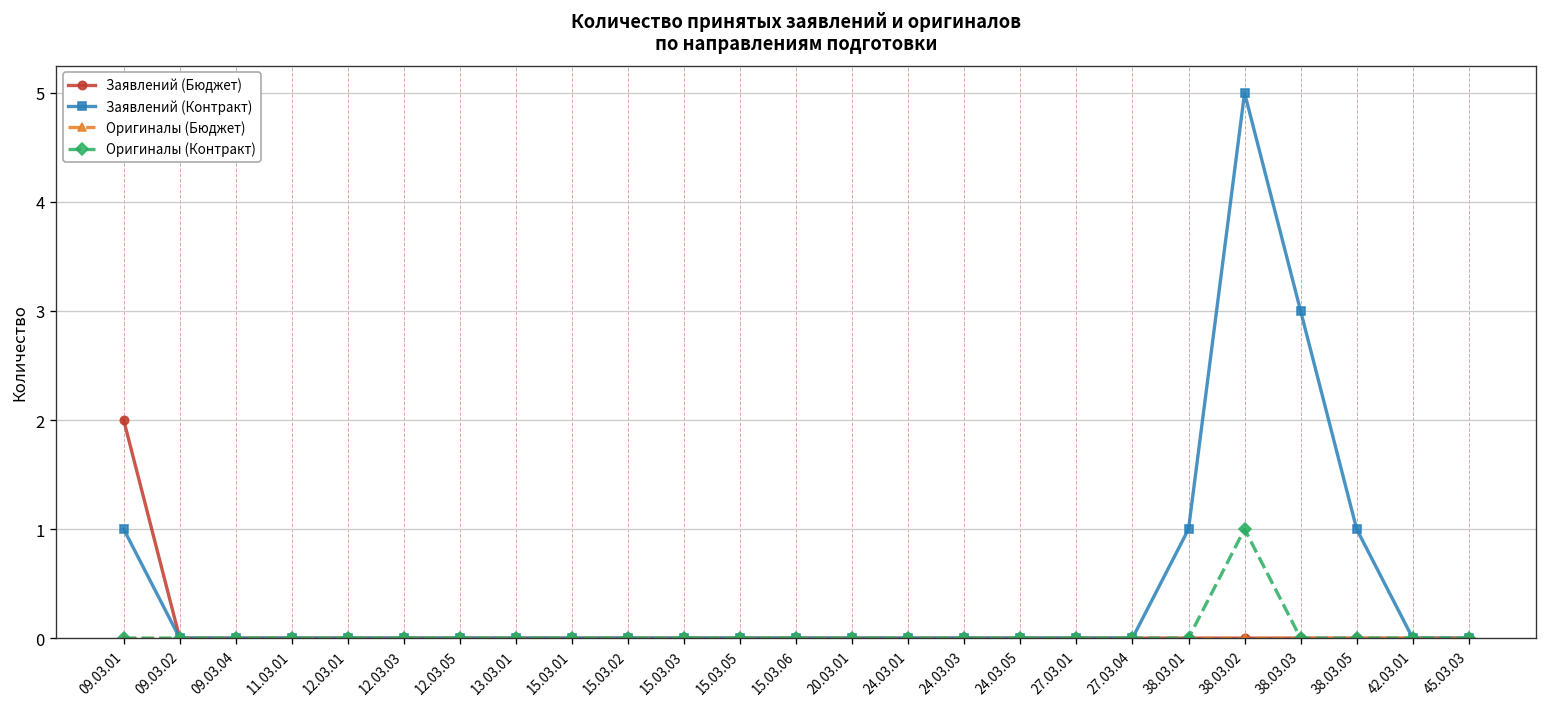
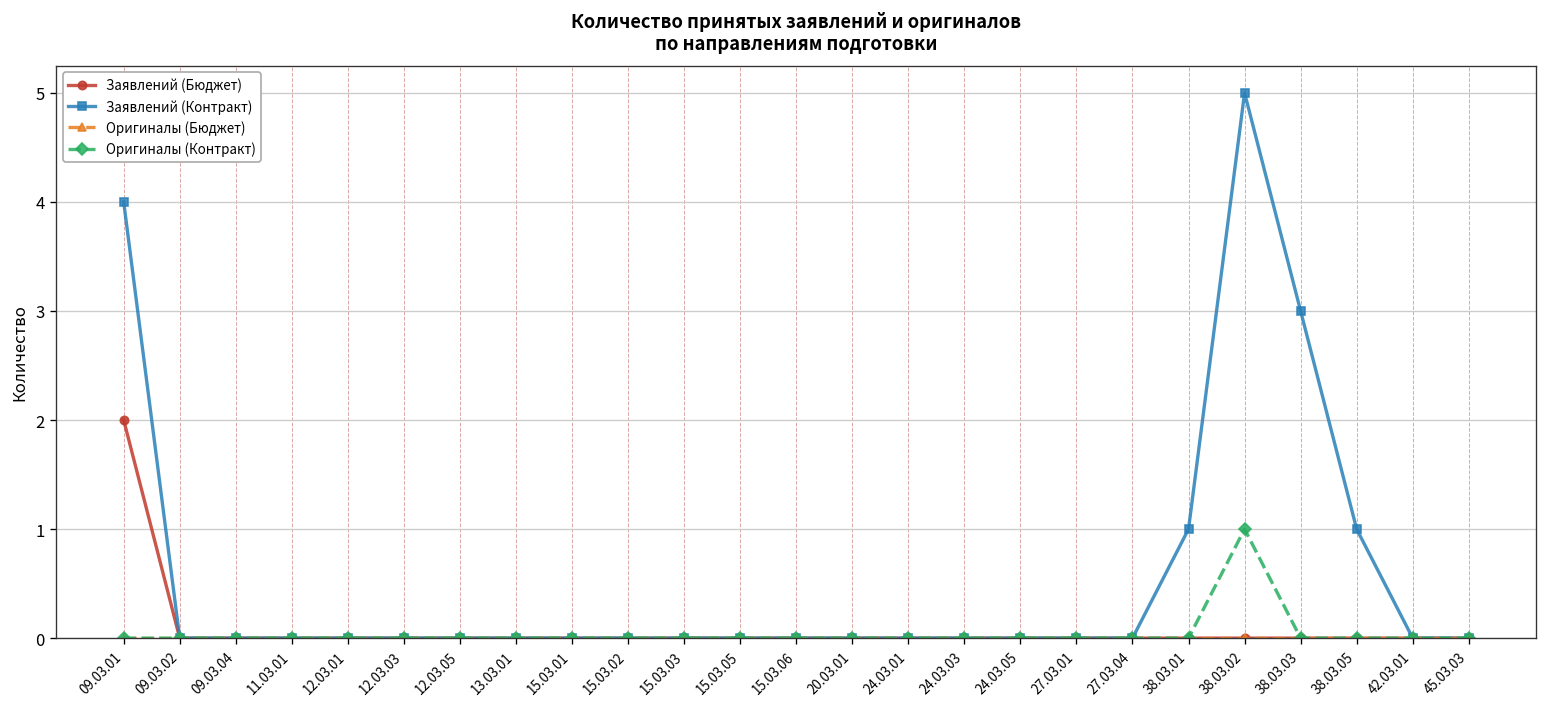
Заявлений (Контракт), 09.03.01: 1 -> 4
